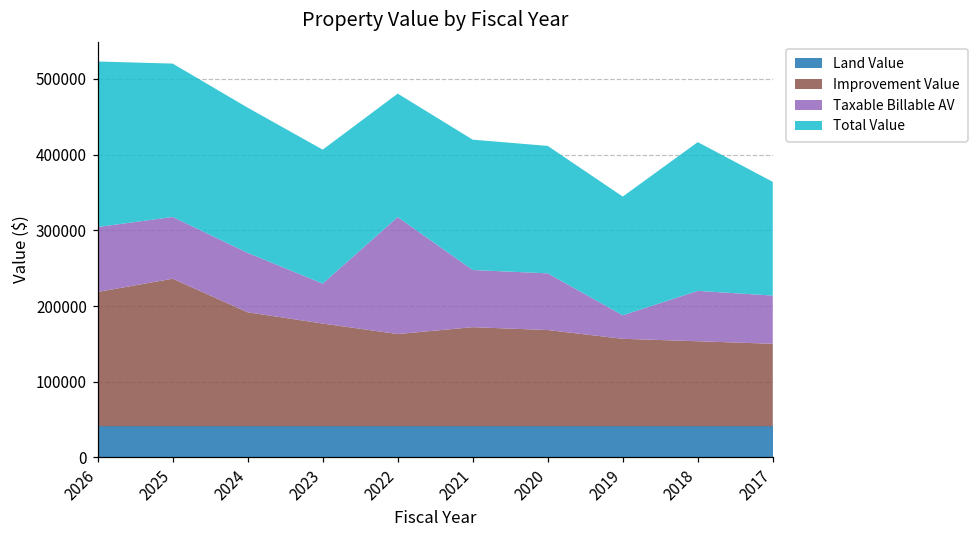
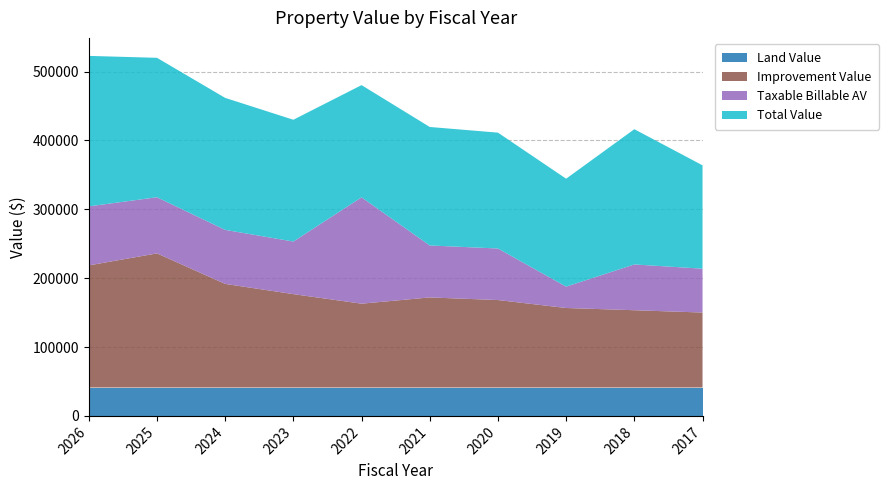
Taxable Billable AV, 2023: 50000 -> 80000
